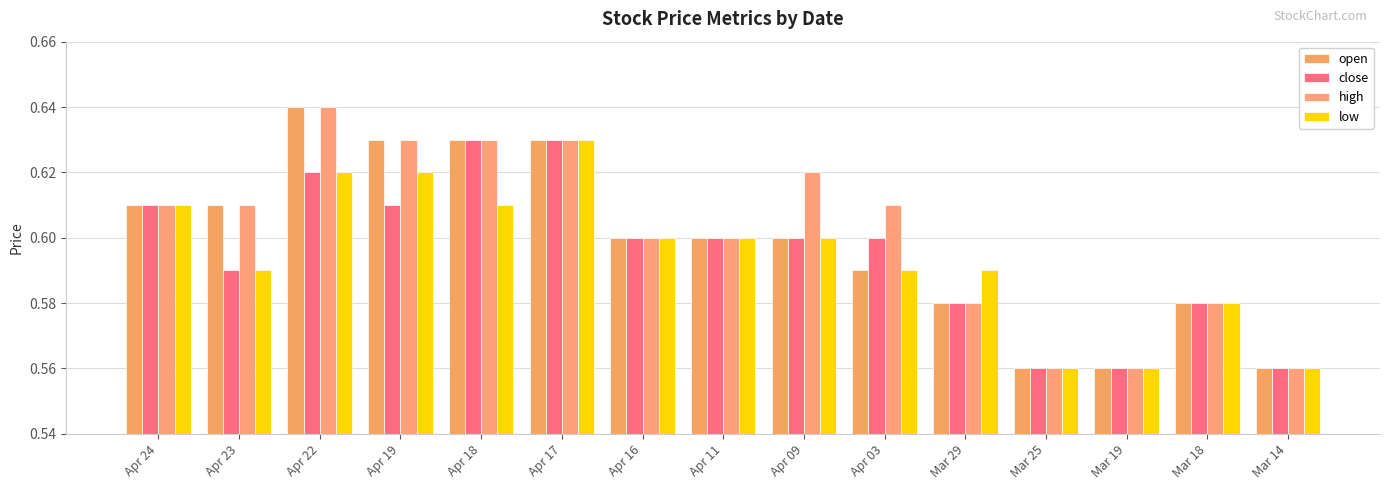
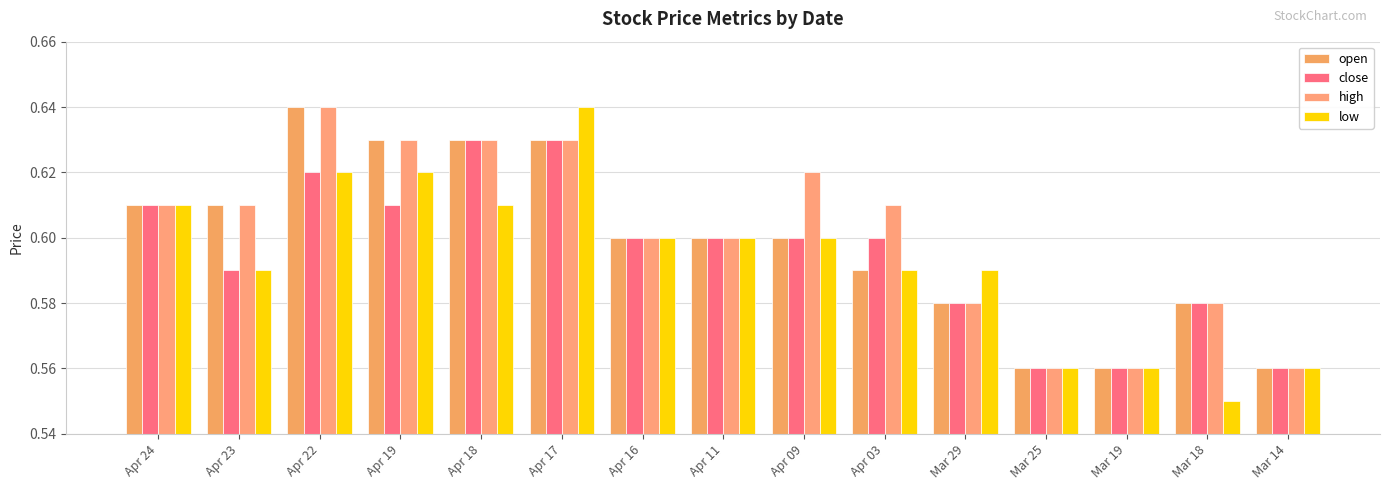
low, Apr 17: 0.63 -> 0.64
low, Mar 18: 0.58 -> 0.55
